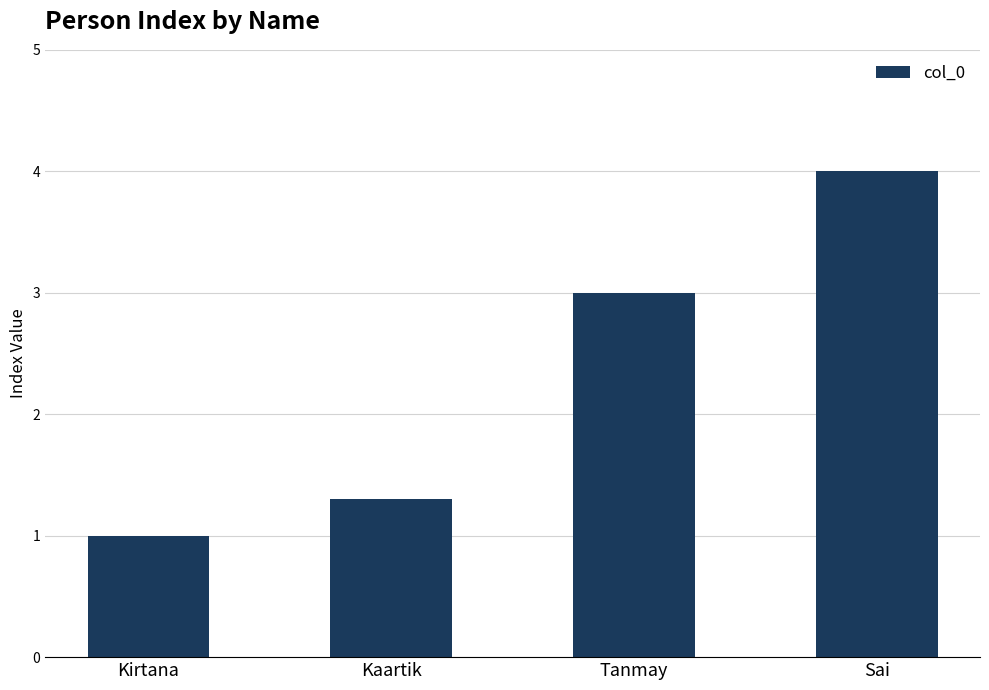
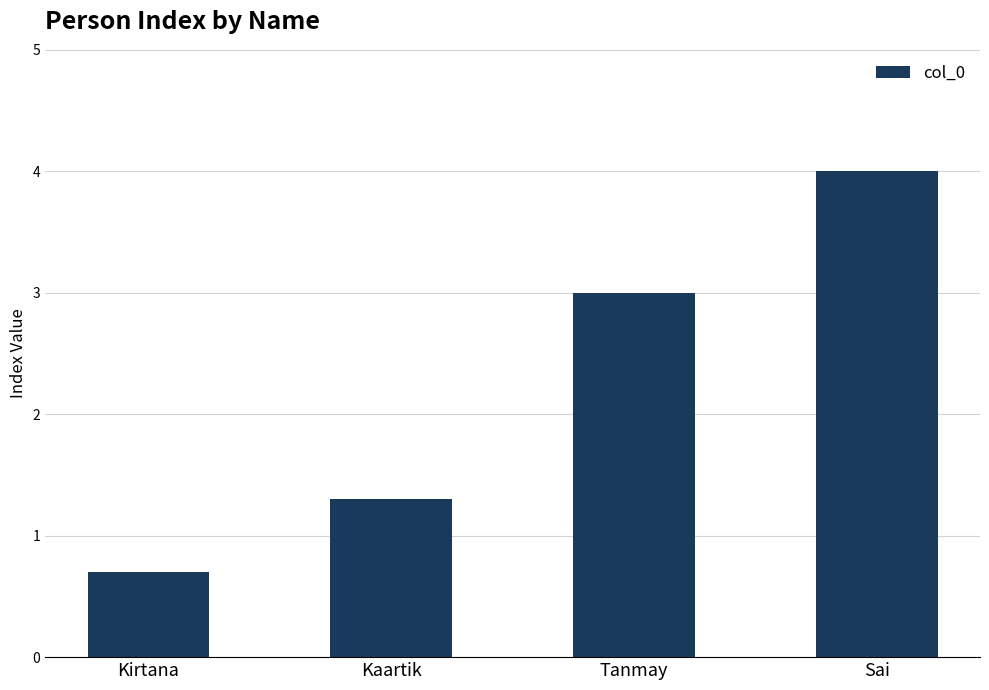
Kirtana: 1.0 -> 0.7
